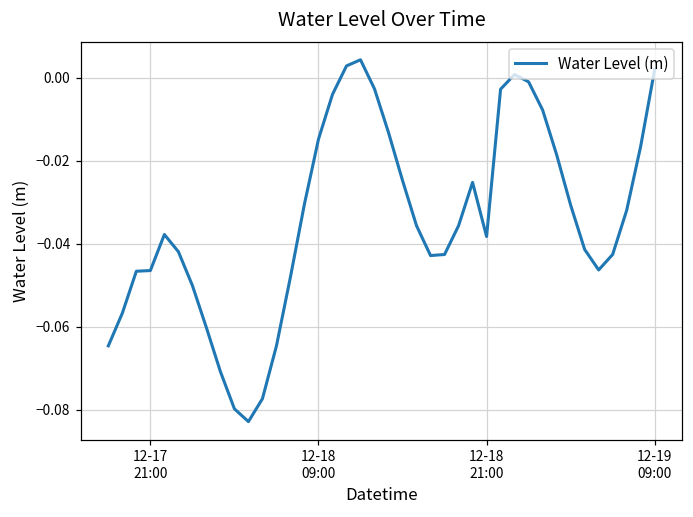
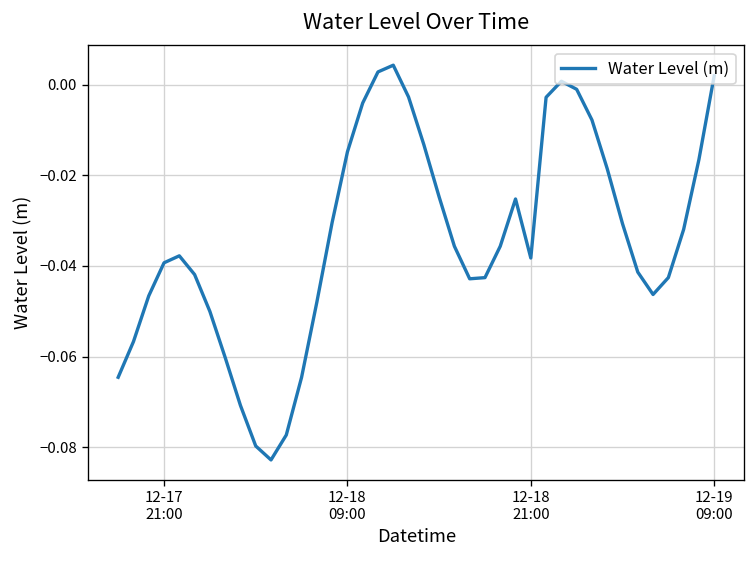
12-17 21:00: -0.046 -> -0.039
